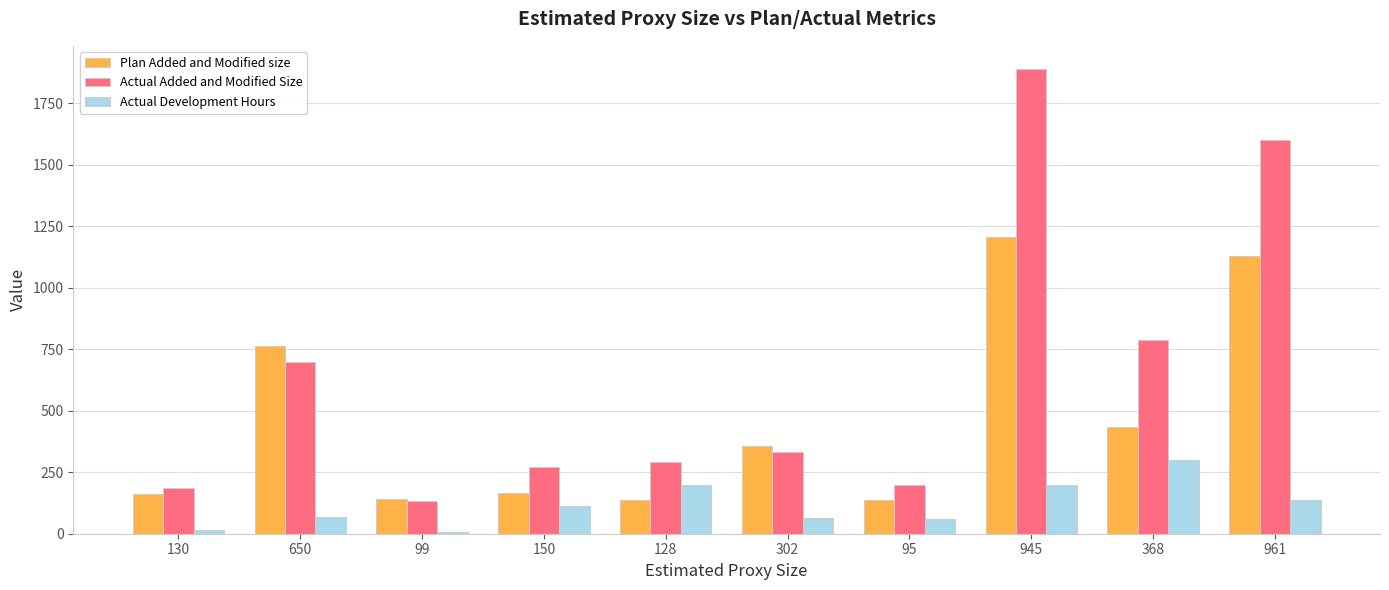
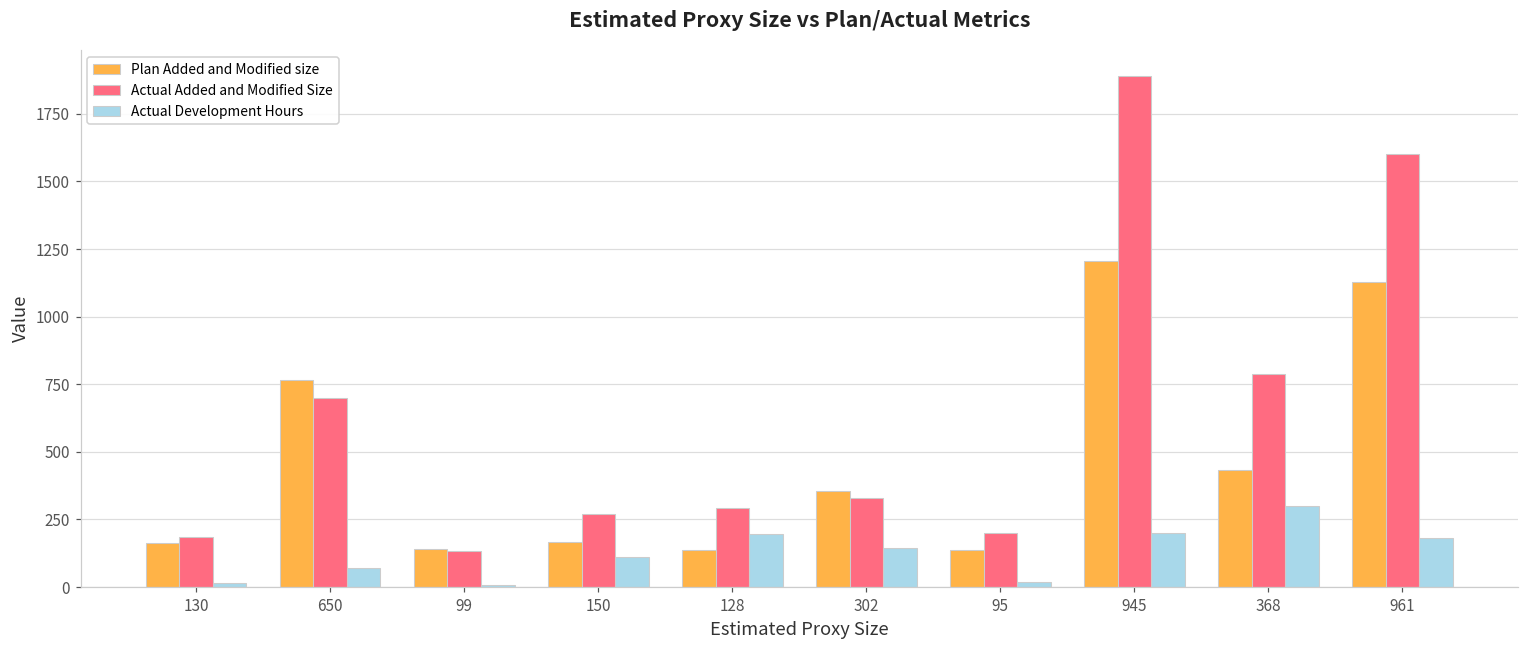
Actual Development Hours, 302: 70 -> 150
Actual Development Hours, 95: 60 -> 20
Actual Development Hours, 961: 140 -> 180
